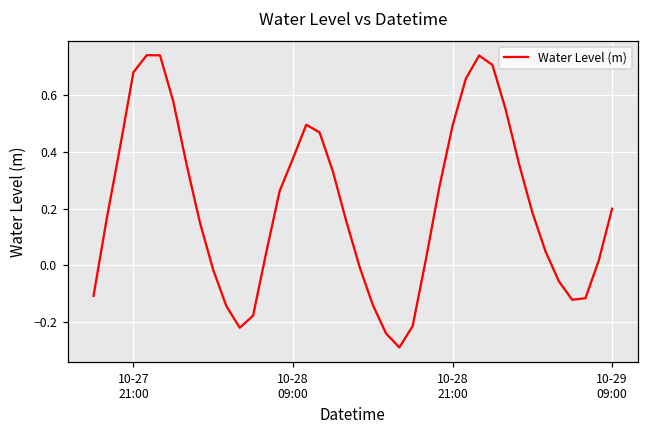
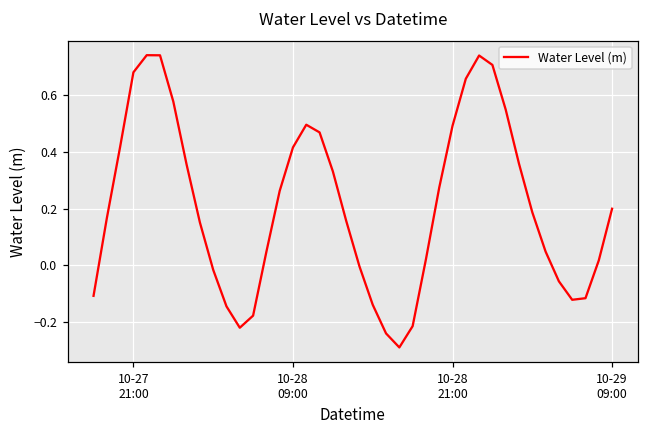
10-28 09:00: 0.38 -> 0.42
